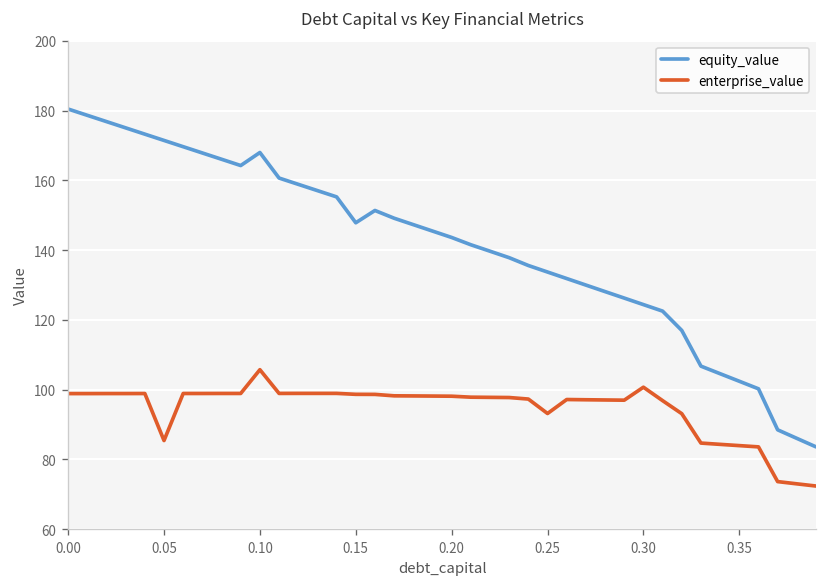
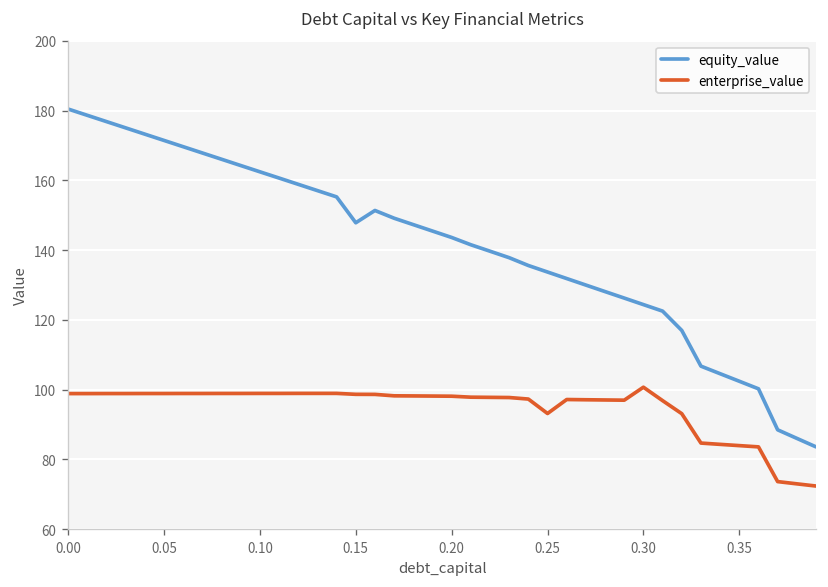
enterprise_value, 0.05: 85 -> 99
equity_value, 0.10: 168 -> 162
enterprise_value, 0.10: 106 -> 99
